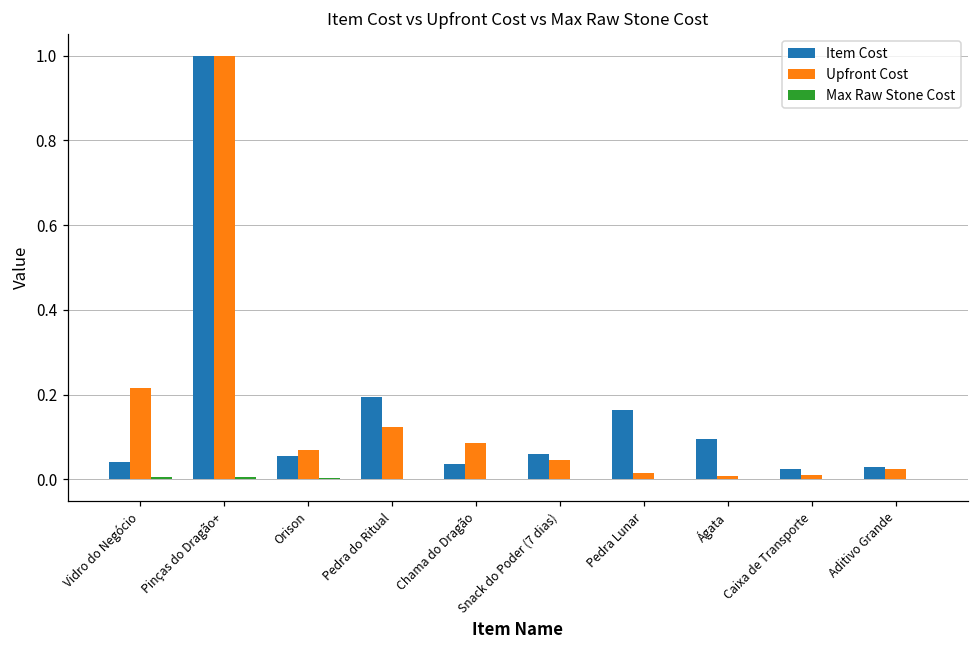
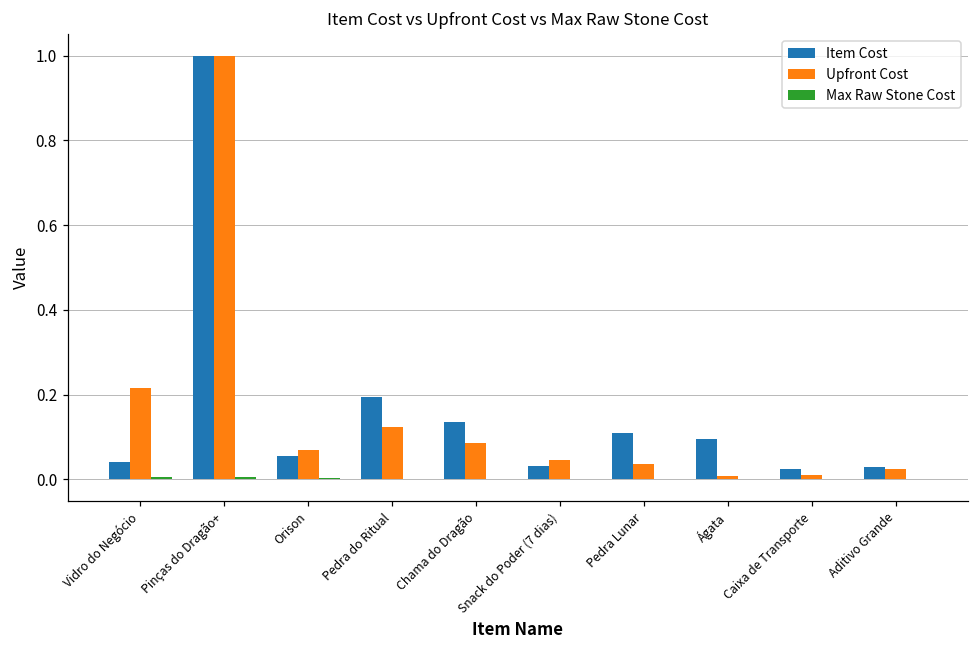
Item Cost, Chama do Dragão: 0.04 -> 0.13
Item Cost, Snack do Poder (7 dias): 0.06 -> 0.03
Item Cost, Pedra Lunar: 0.16 -> 0.11
Upfront Cost, Pedra Lunar: 0.02 -> 0.04
